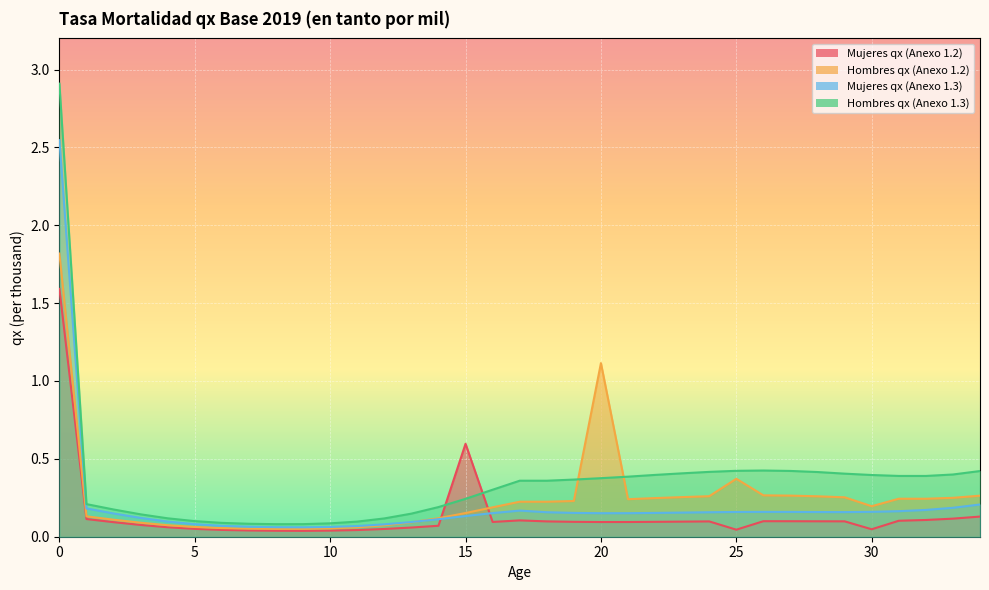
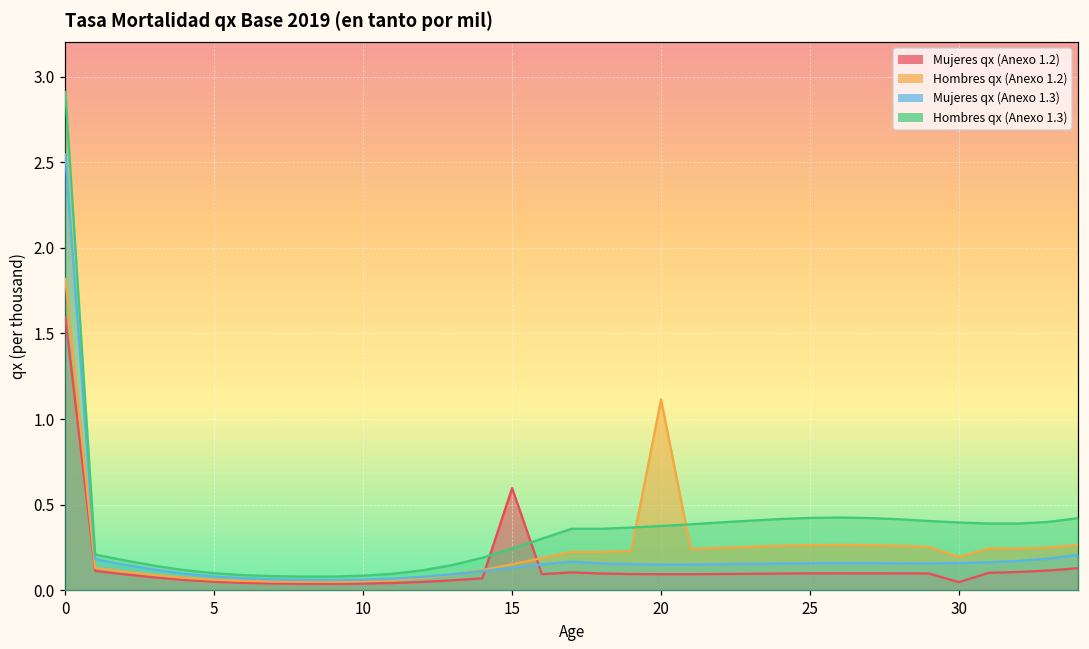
Mujeres qx (Anexo 1.2), 25: 0.05 -> 0.10
Hombres qx (Anexo 1.2), 25: 0.37 -> 0.26
